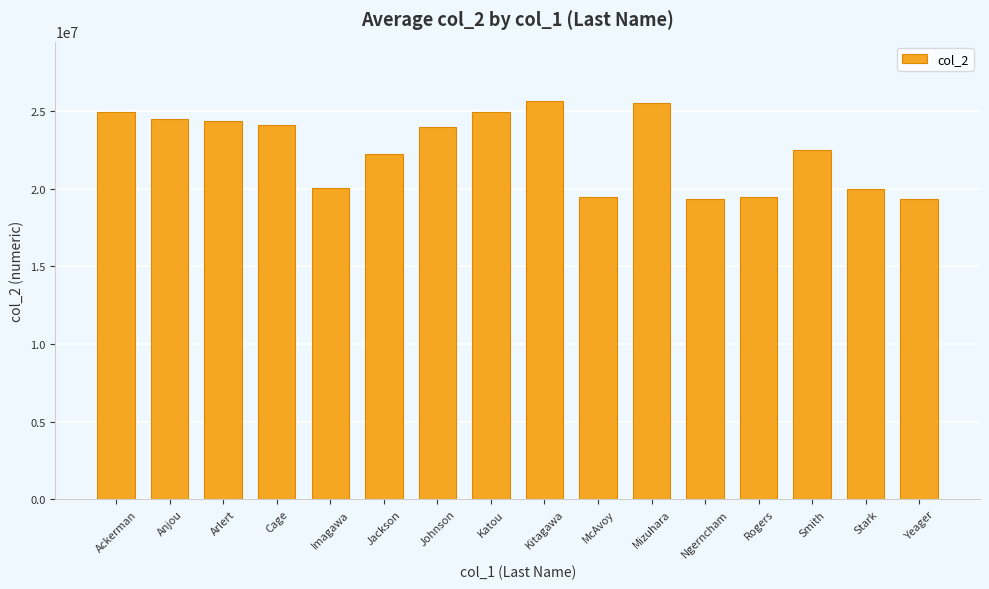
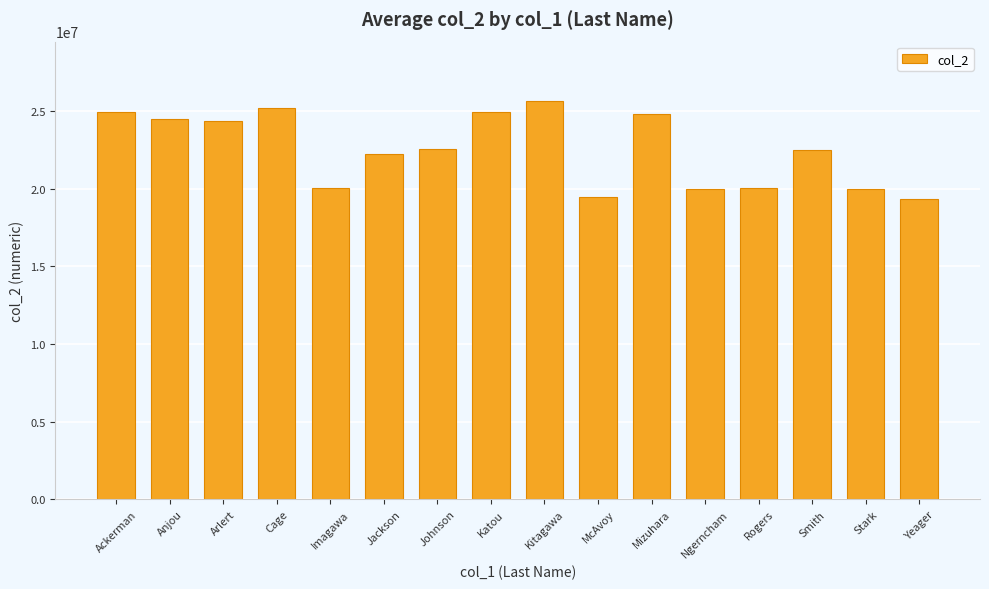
Cage: 24100000 -> 25200000
Johnson: 24000000 -> 22600000
Mizuhara: 25500000 -> 24900000
Ngerncham: 19300000 -> 20000000
Rogers: 19500000 -> 20000000
